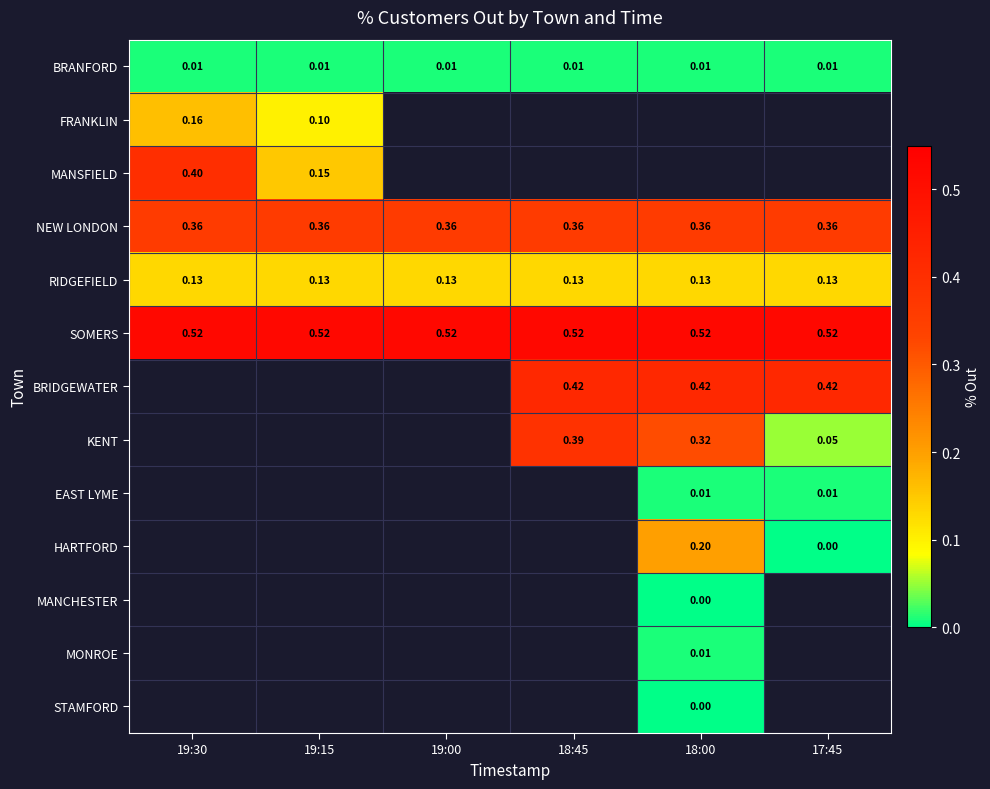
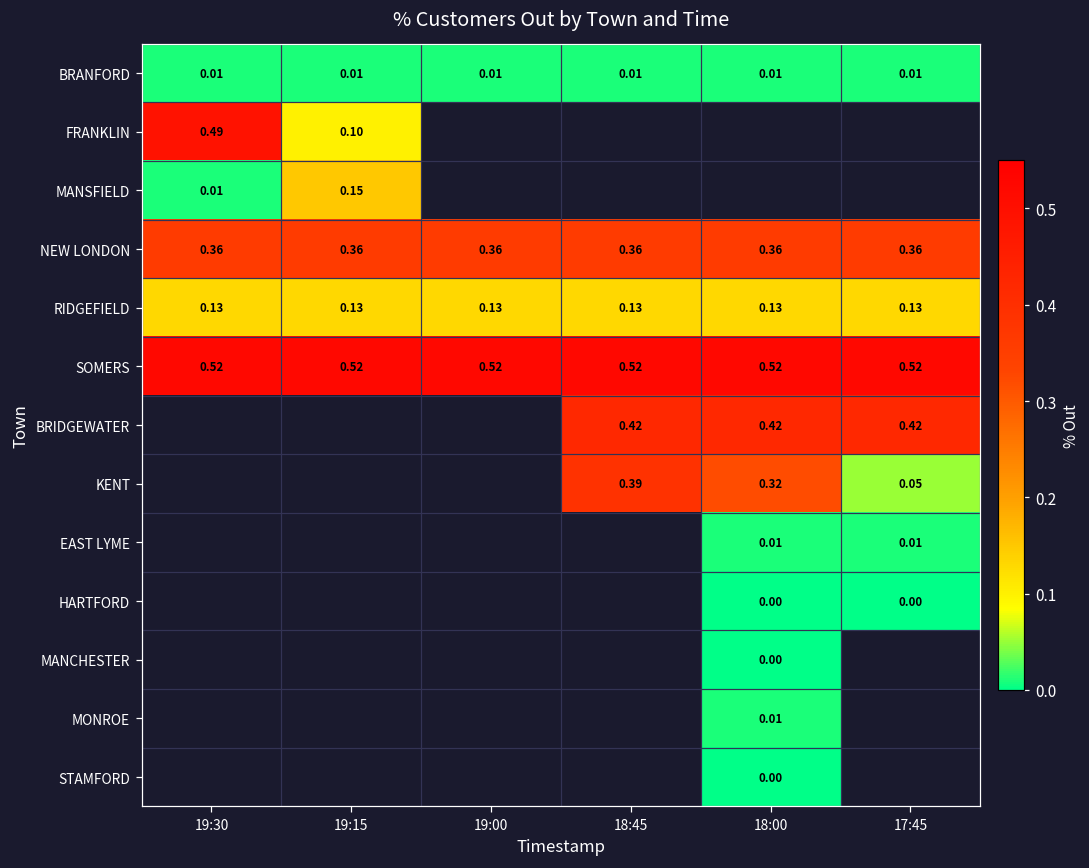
FRANKLIN, 19:30: 0.16 -> 0.49
MANSFIELD, 19:30: 0.40 -> 0.01
HARTFORD, 18:00: 0.20 -> 0.00
